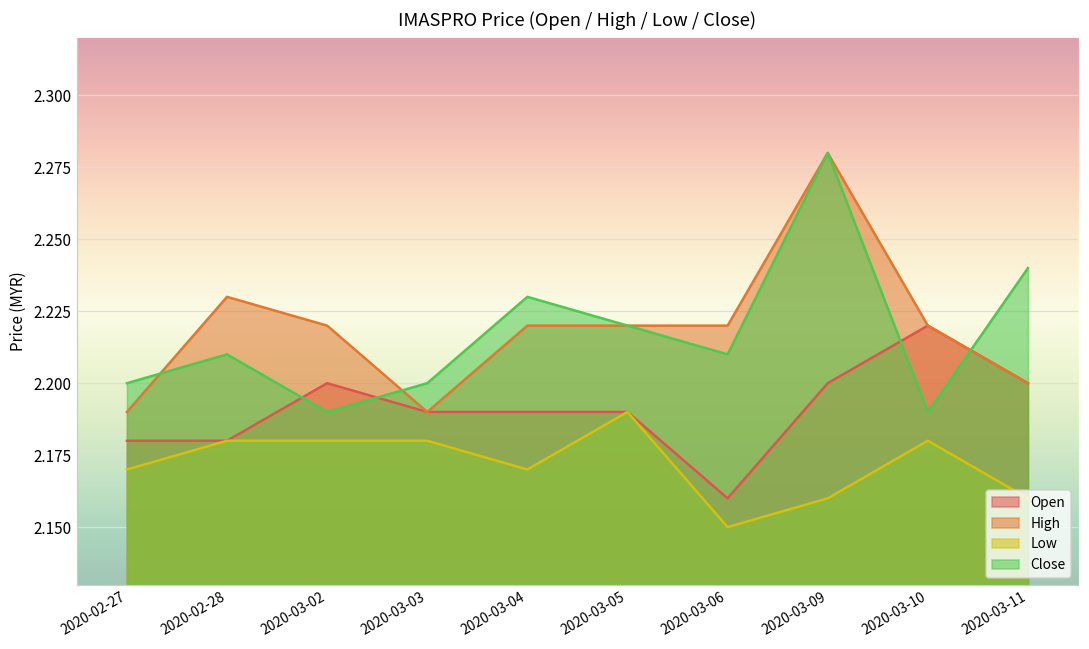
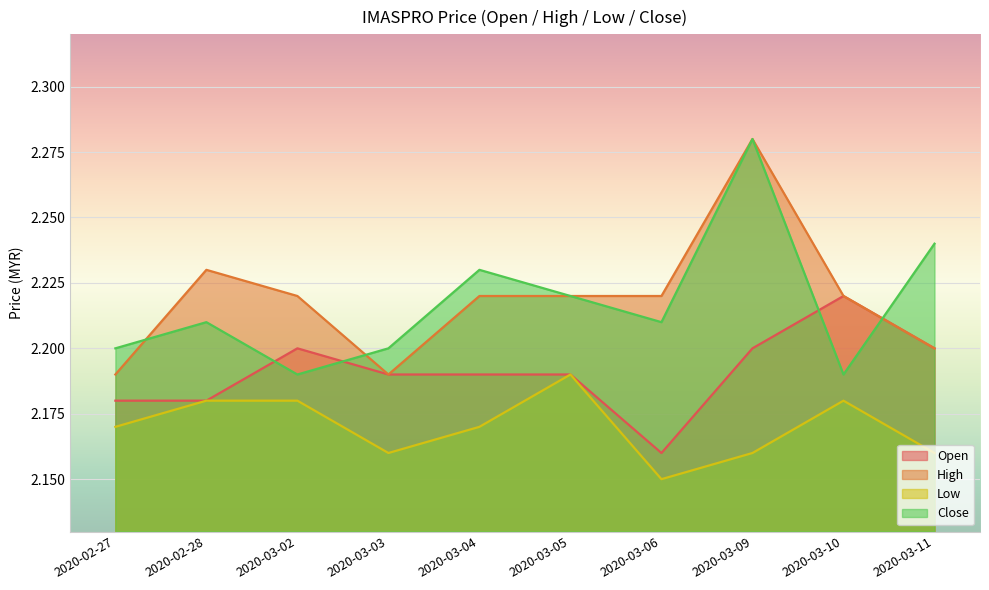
Low, 2020-03-03: 2.18 -> 2.16
